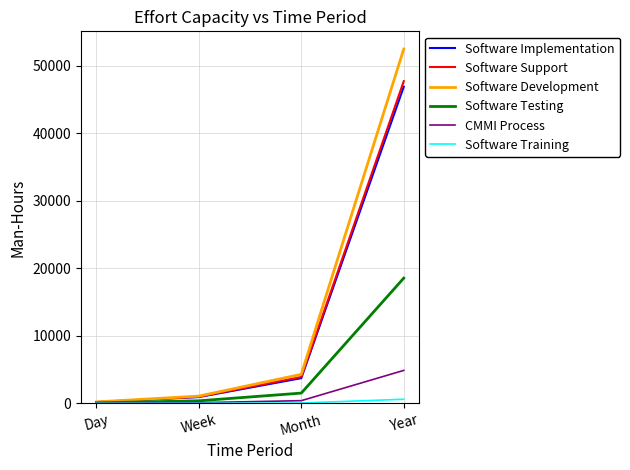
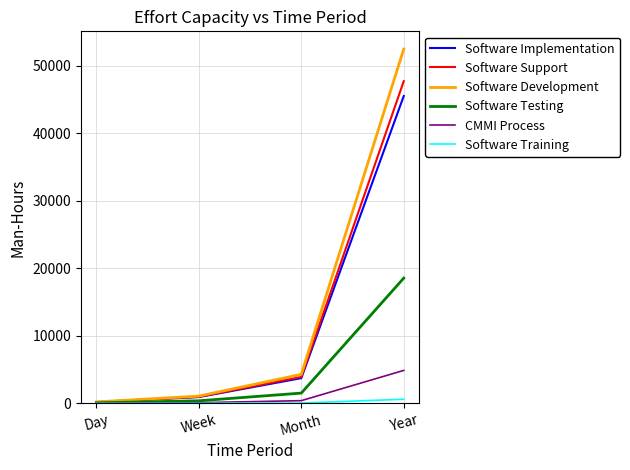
Software Implementation, Year: 47000 -> 46000
